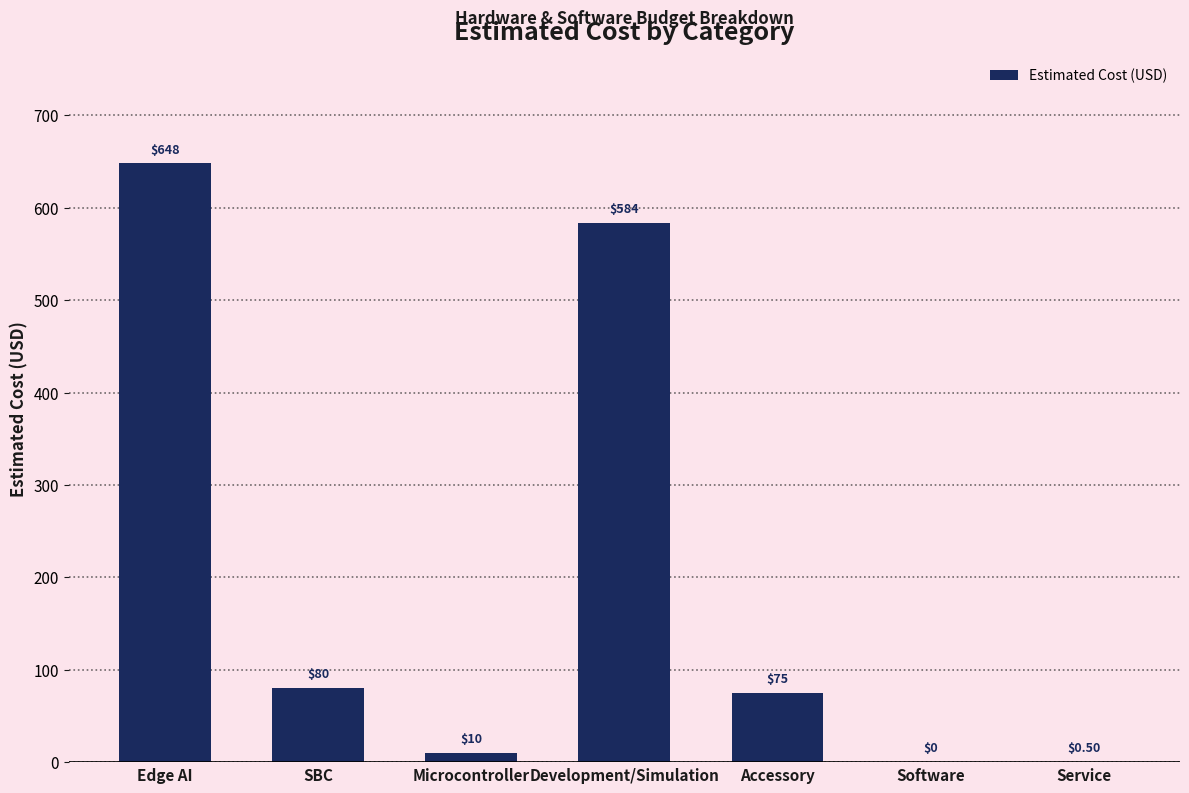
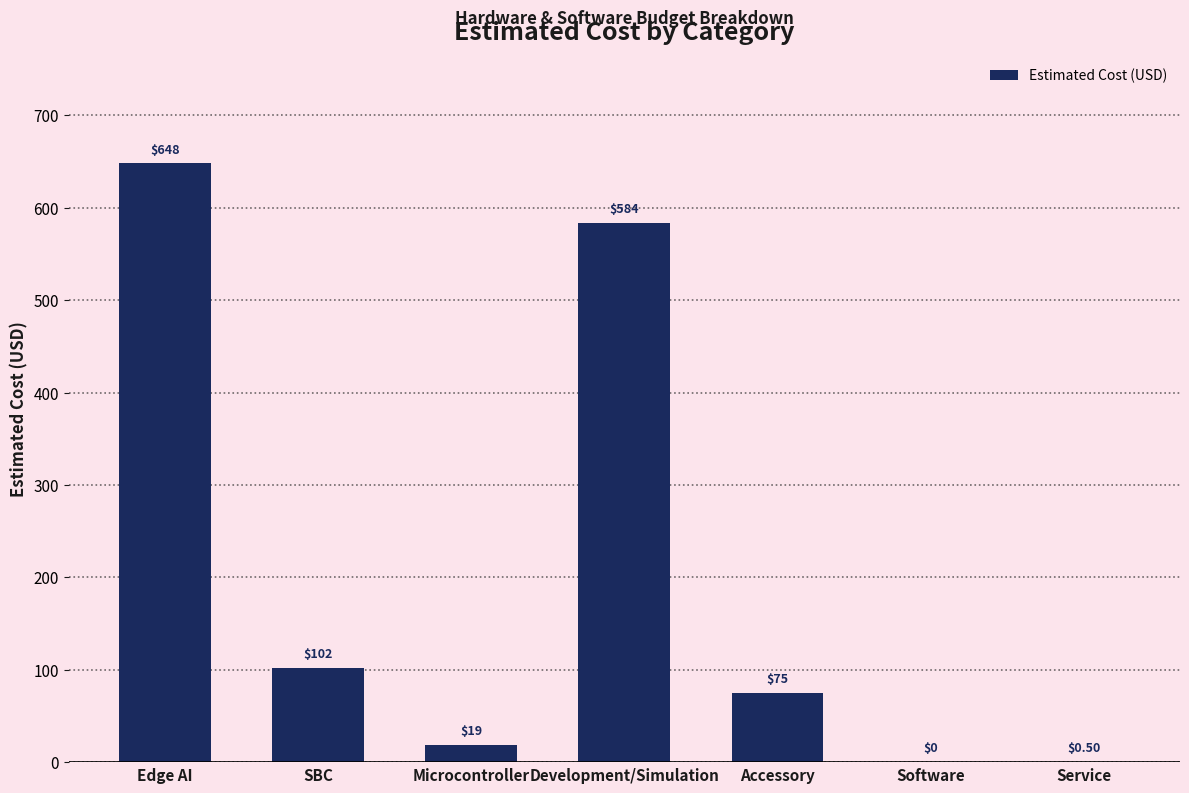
SBC: $80 -> $102
Microcontroller: $10 -> $19
